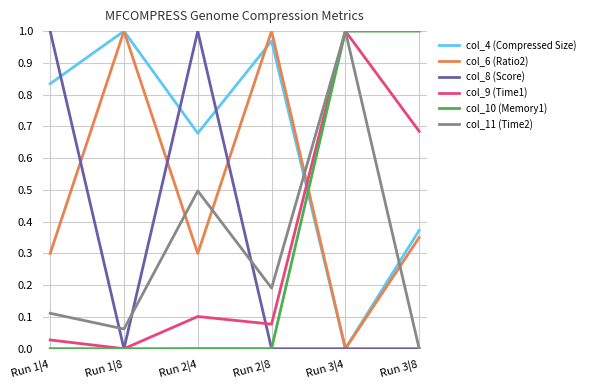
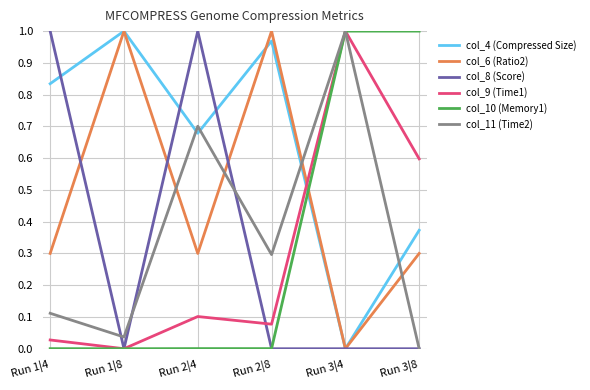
col_11 (Time2), Run 1|8: 0.06 -> 0.04
col_11 (Time2), Run 2|4: 0.50 -> 0.70
col_11 (Time2), Run 2|8: 0.19 -> 0.30
col_6 (Ratio2), Run 3|8: 0.35 -> 0.30
col_9 (Time1), Run 3|8: 0.68 -> 0.60
